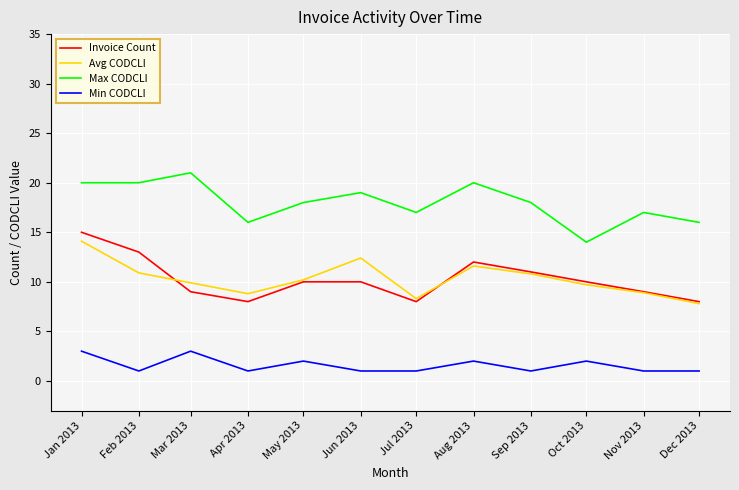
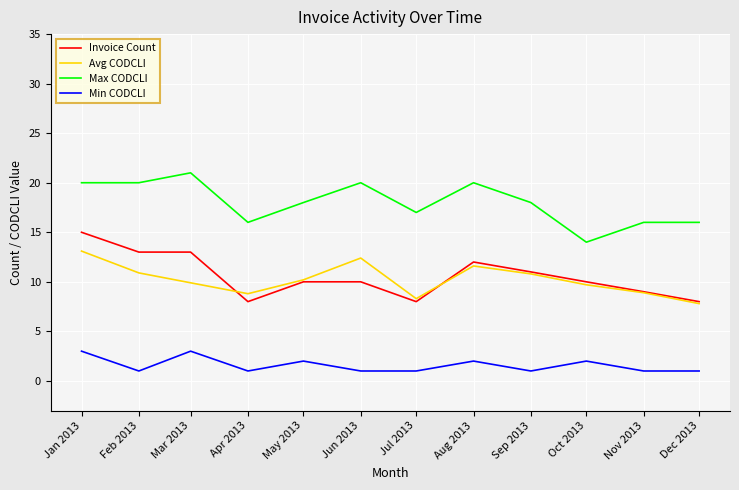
Avg CODCLI, Jan 2013: 14 -> 13
Invoice Count, Mar 2013: 9 -> 13
Max CODCLI, Jun 2013: 19 -> 20
Max CODCLI, Nov 2013: 17 -> 16
